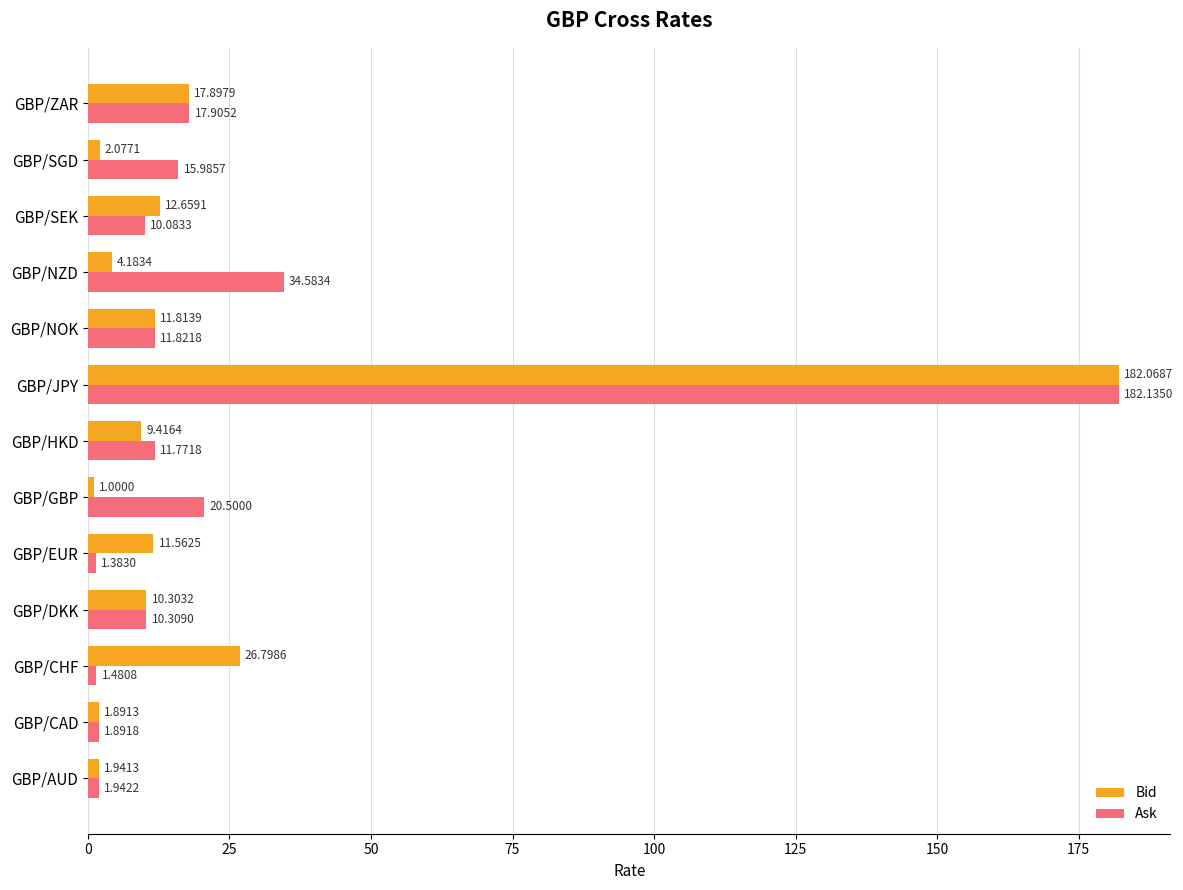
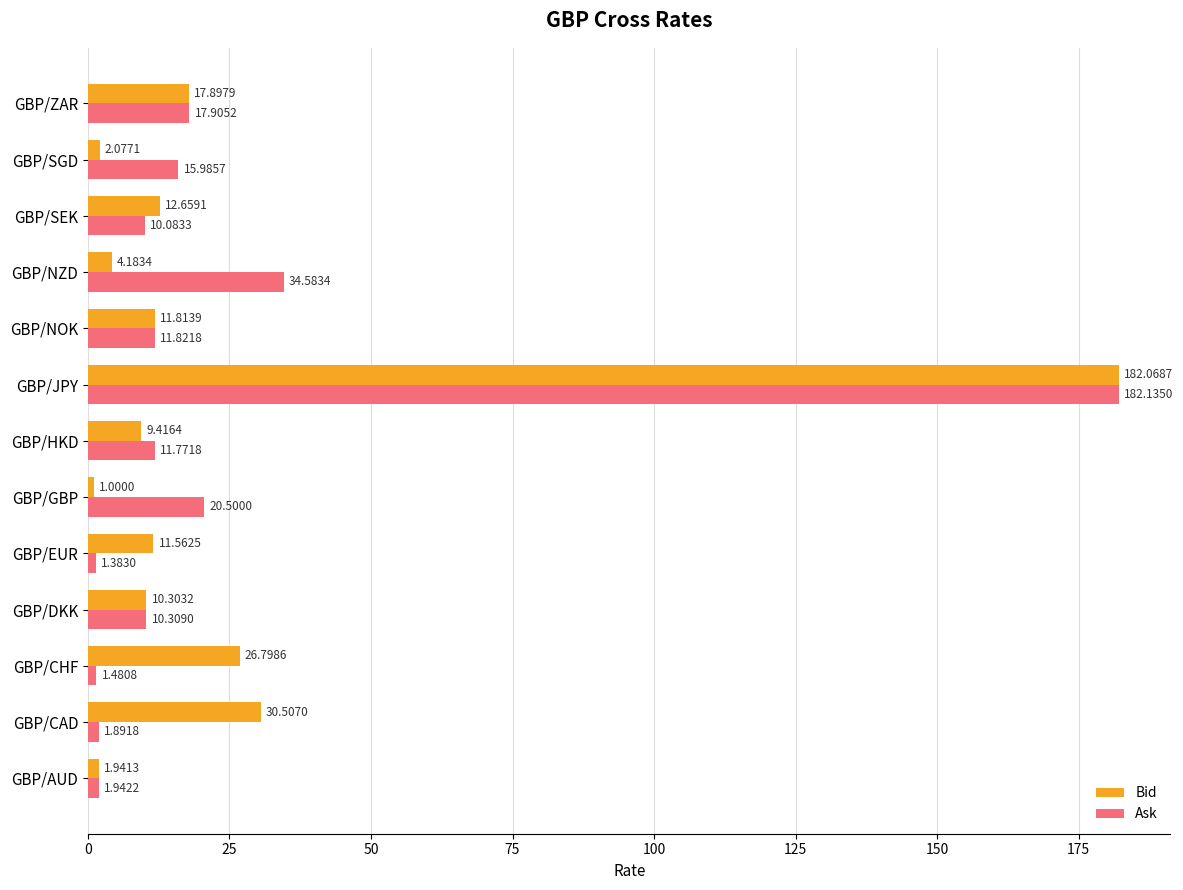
Bid, GBP/CAD: 1.8913 -> 30.5070
